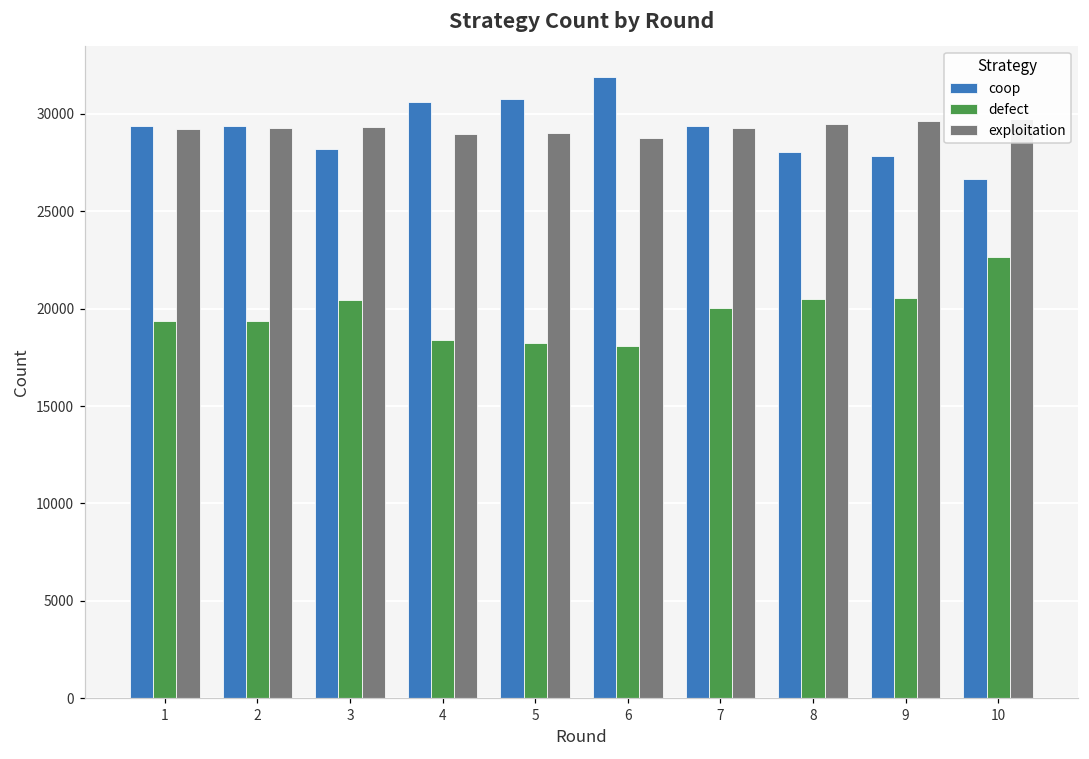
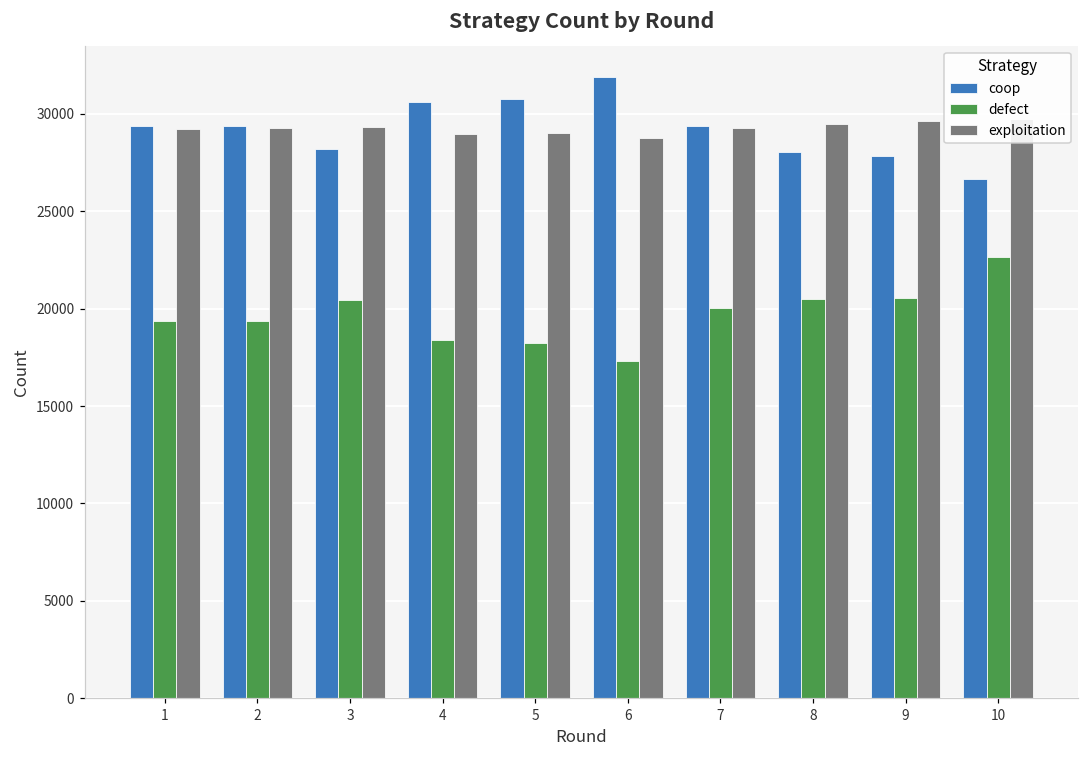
defect, 6: 18100 -> 17300
